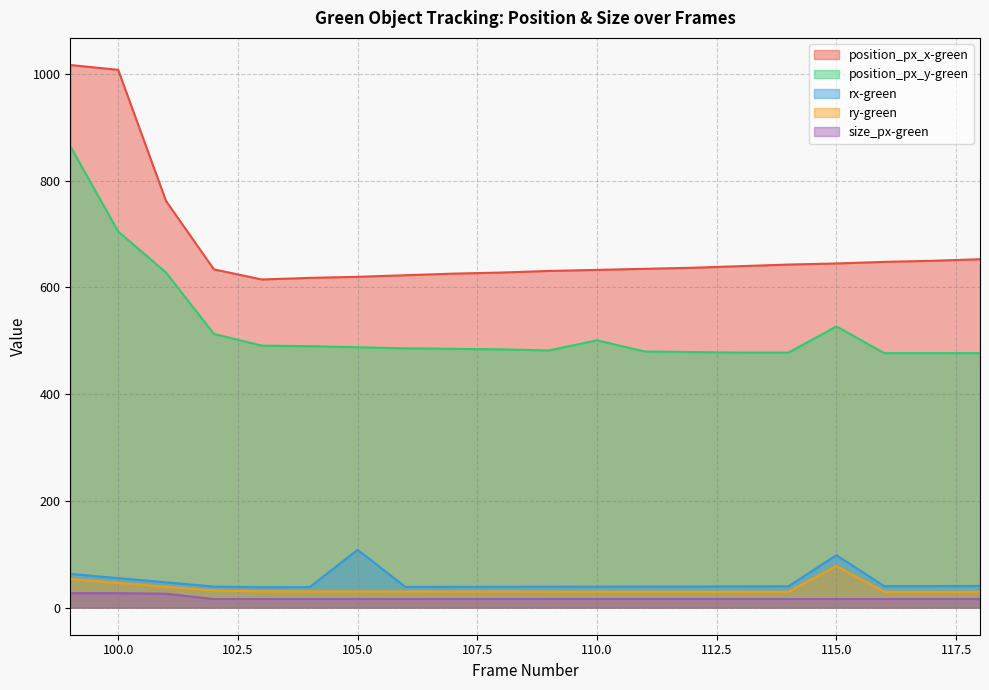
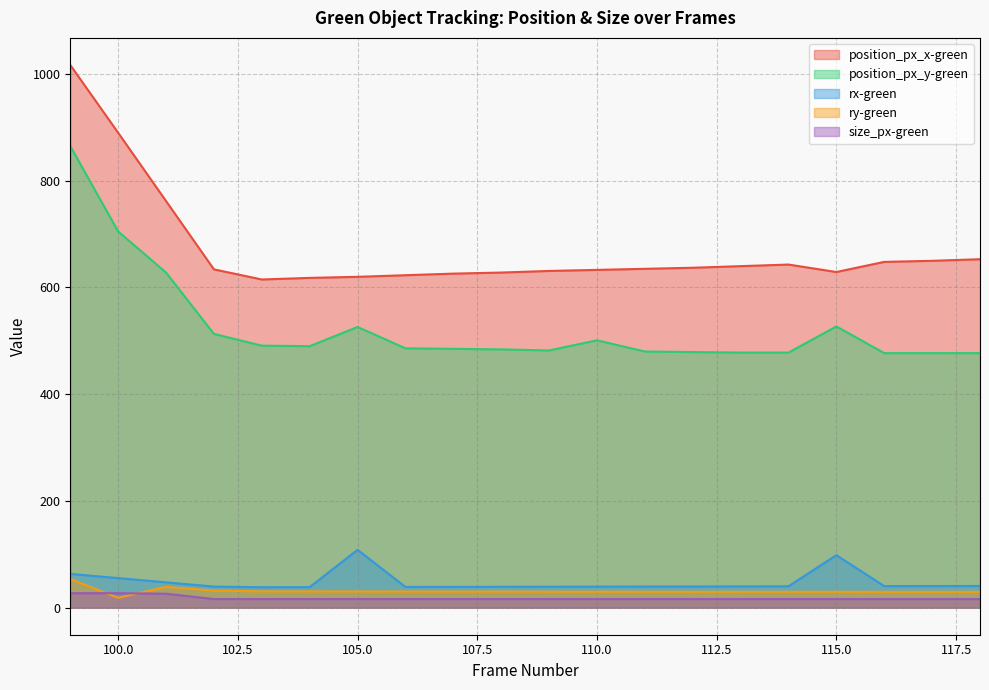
position_px_x-green, 100.0: 1010 -> 890
ry-green, 100.0: 50 -> 20
position_px_y-green, 105.0: 490 -> 530
position_px_x-green, 115.0: 650 -> 630
ry-green, 115.0: 80 -> 30
